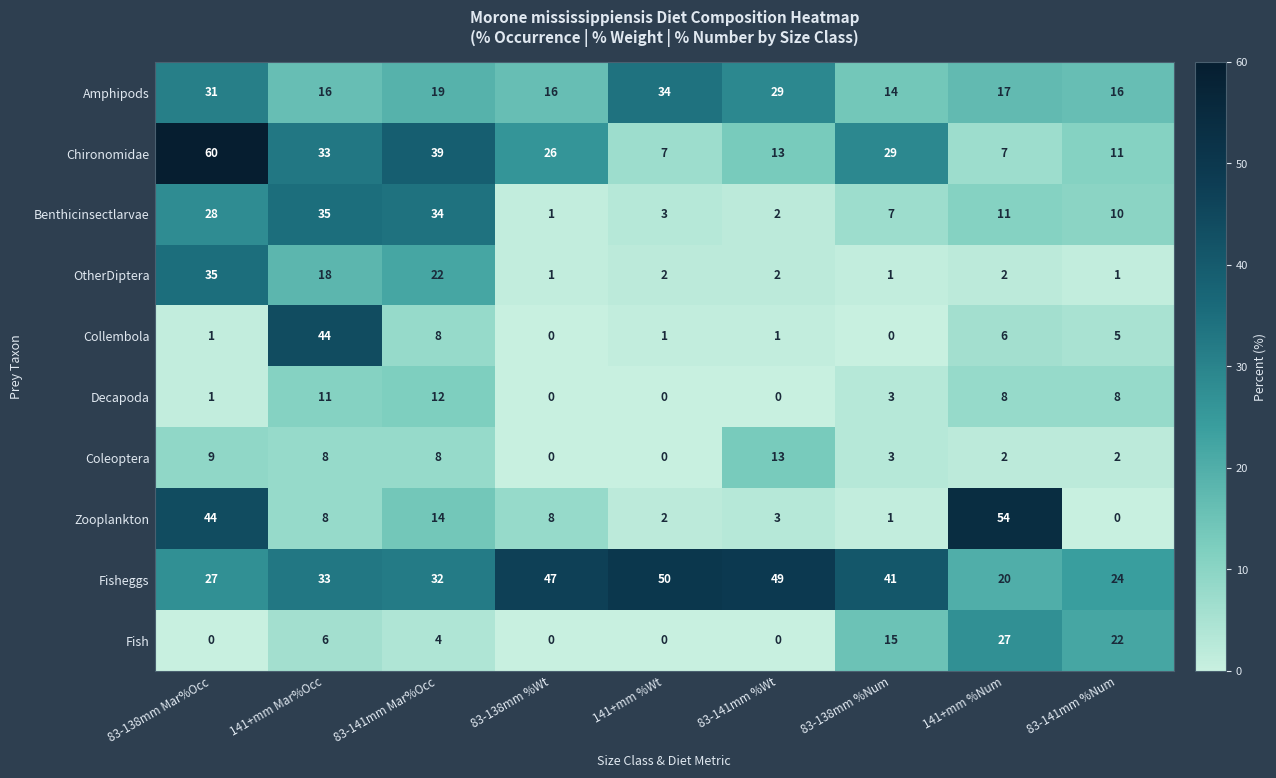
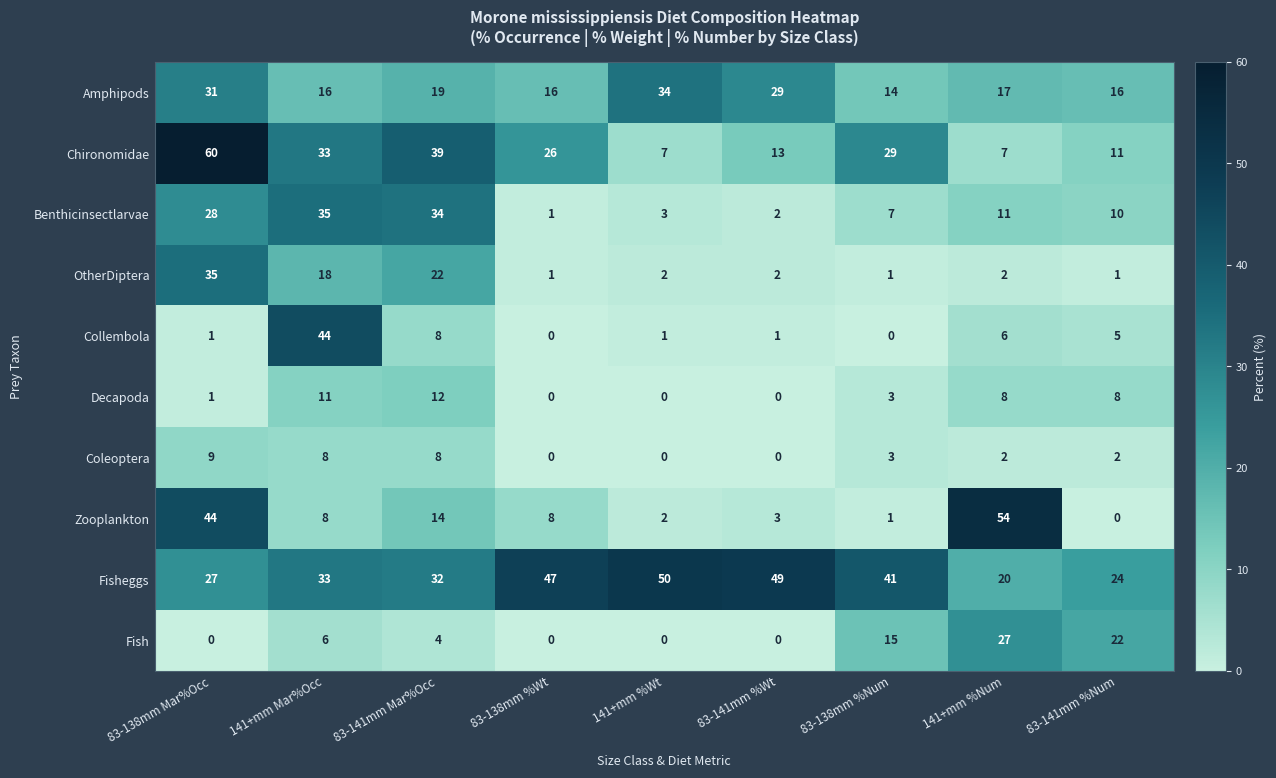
Coleoptera, 83-141mm %Wt: 13 -> 0
